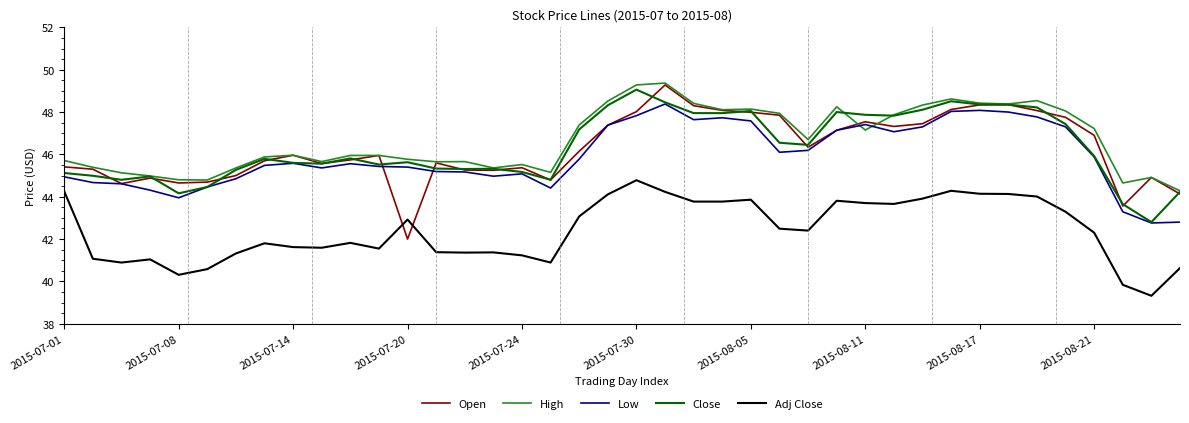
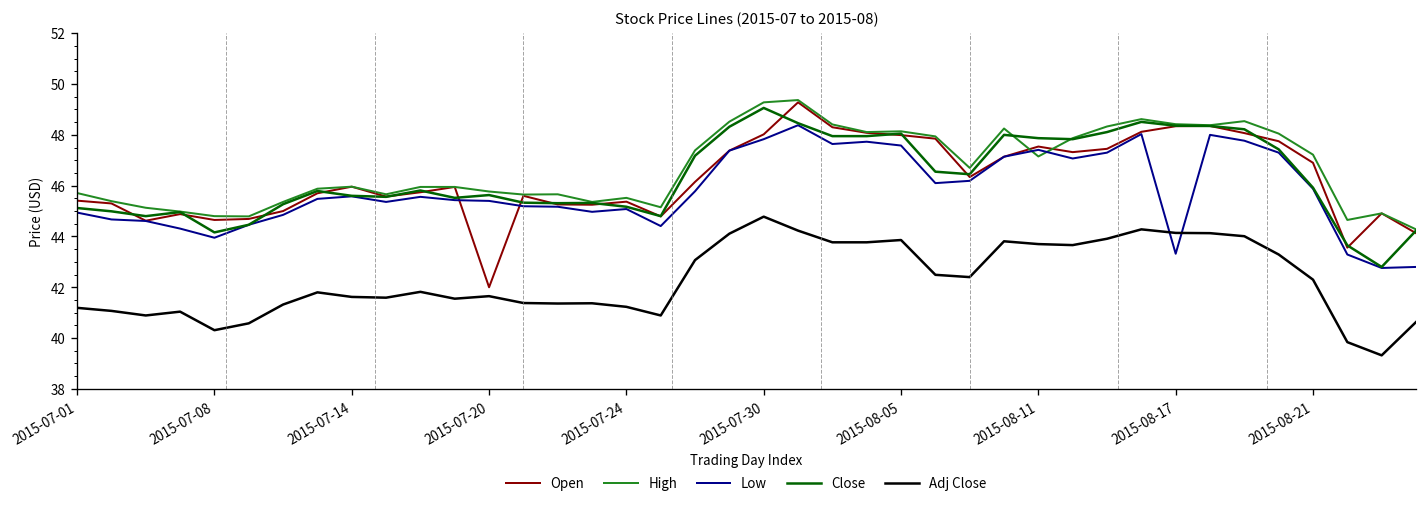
Adj Close, 2015-07-01: 44.3 -> 41.2
Adj Close, 2015-07-20: 42.9 -> 41.7
Low, 2015-08-17: 48.1 -> 43.3
